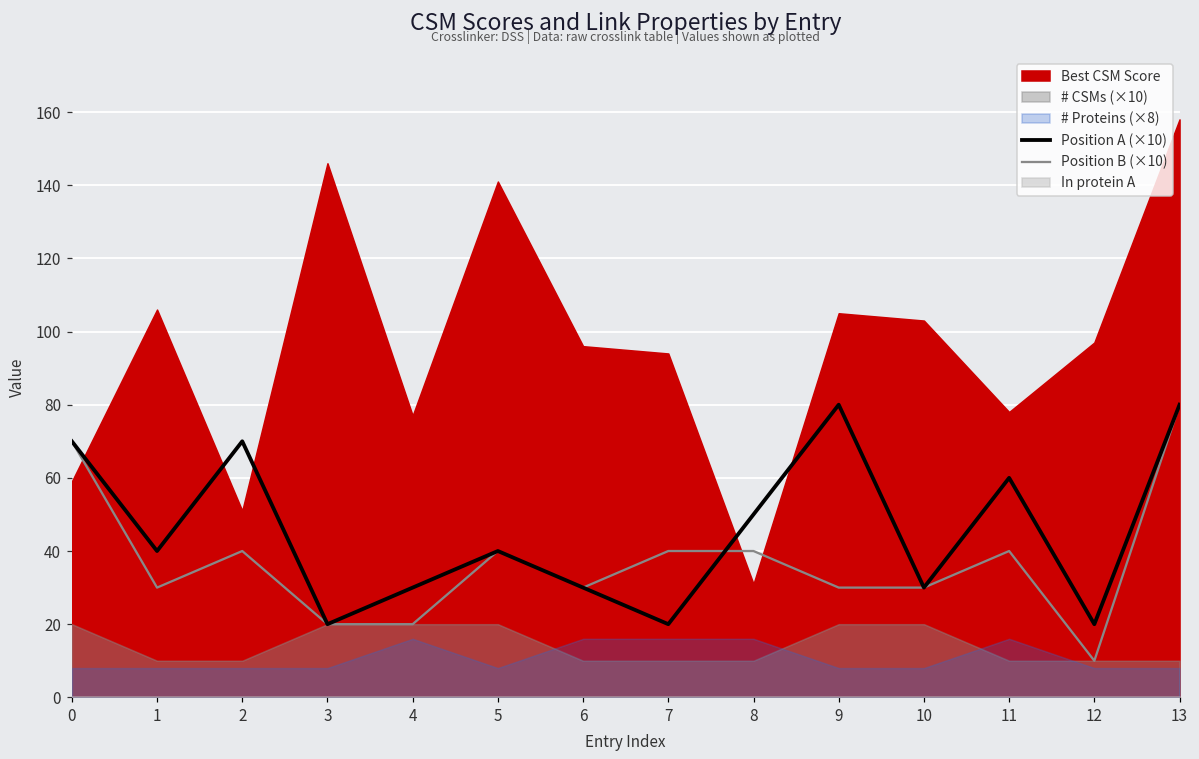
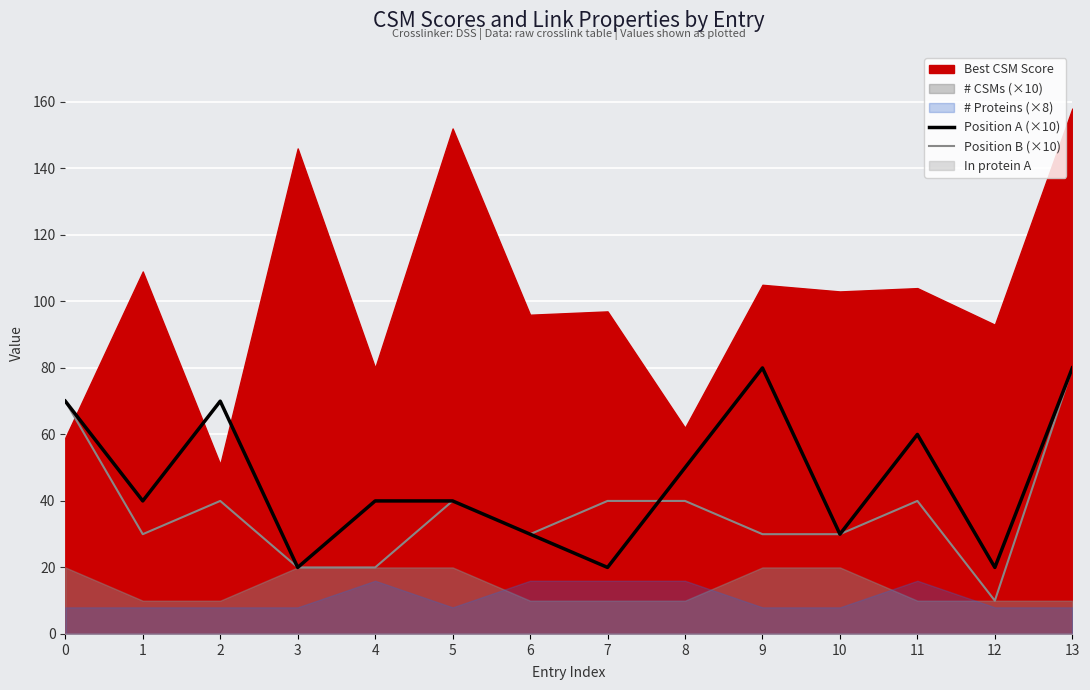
Best CSM Score, 1: 106 -> 109
Position A (×10), 4: 30 -> 40
Best CSM Score, 4: 77 -> 80
Best CSM Score, 5: 141 -> 152
Best CSM Score, 7: 94 -> 97
Best CSM Score, 8: 31 -> 62
Best CSM Score, 11: 78 -> 104
Best CSM Score, 12: 97 -> 93
